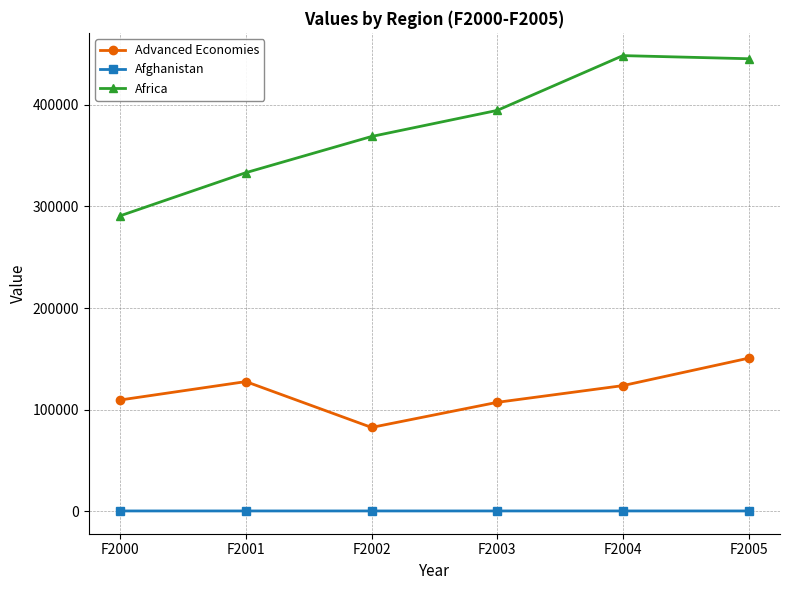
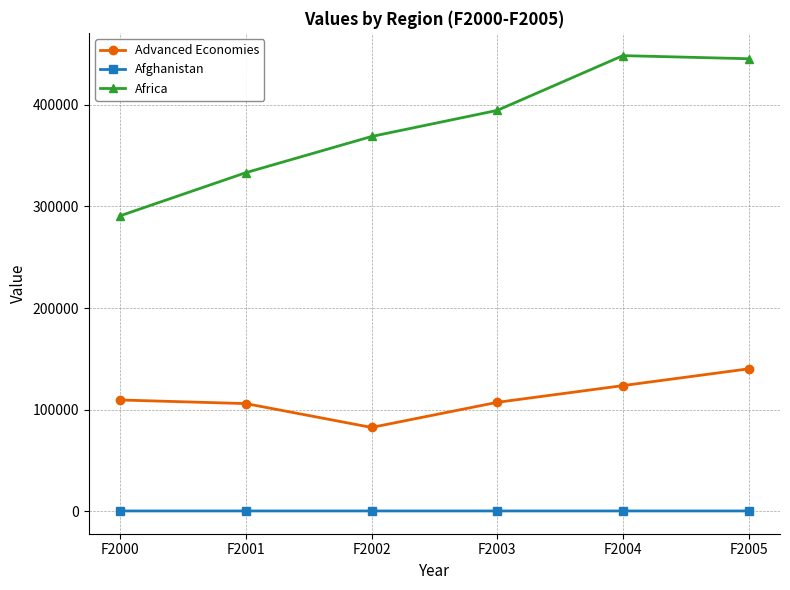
Advanced Economies, F2001: 128000 -> 106000
Advanced Economies, F2005: 151000 -> 140000
